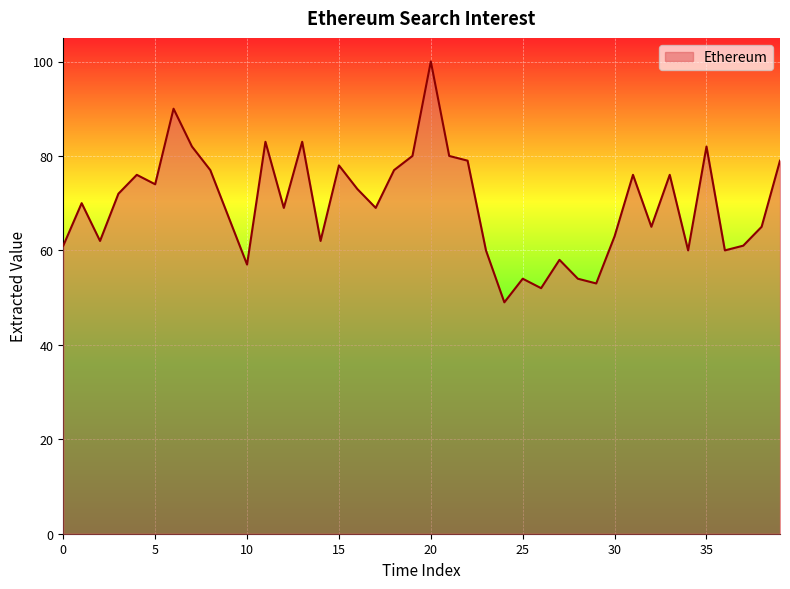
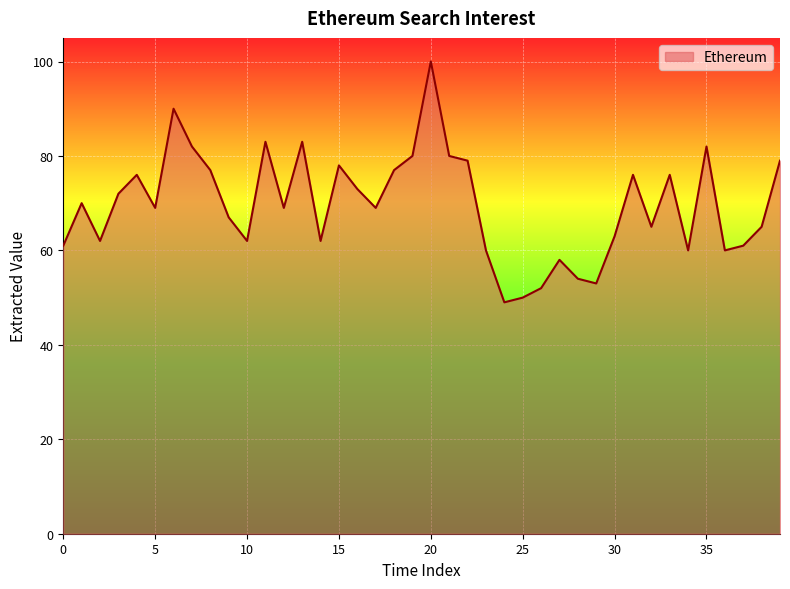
5: 74 -> 69
10: 57 -> 62
25: 54 -> 50
